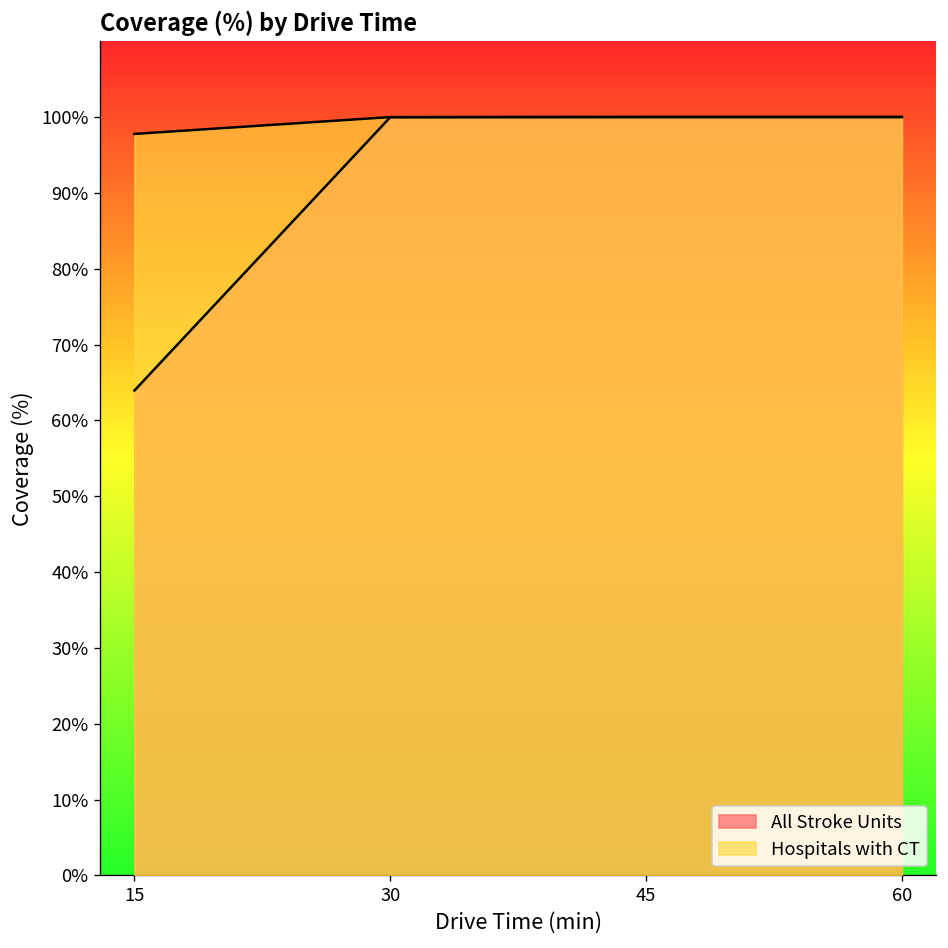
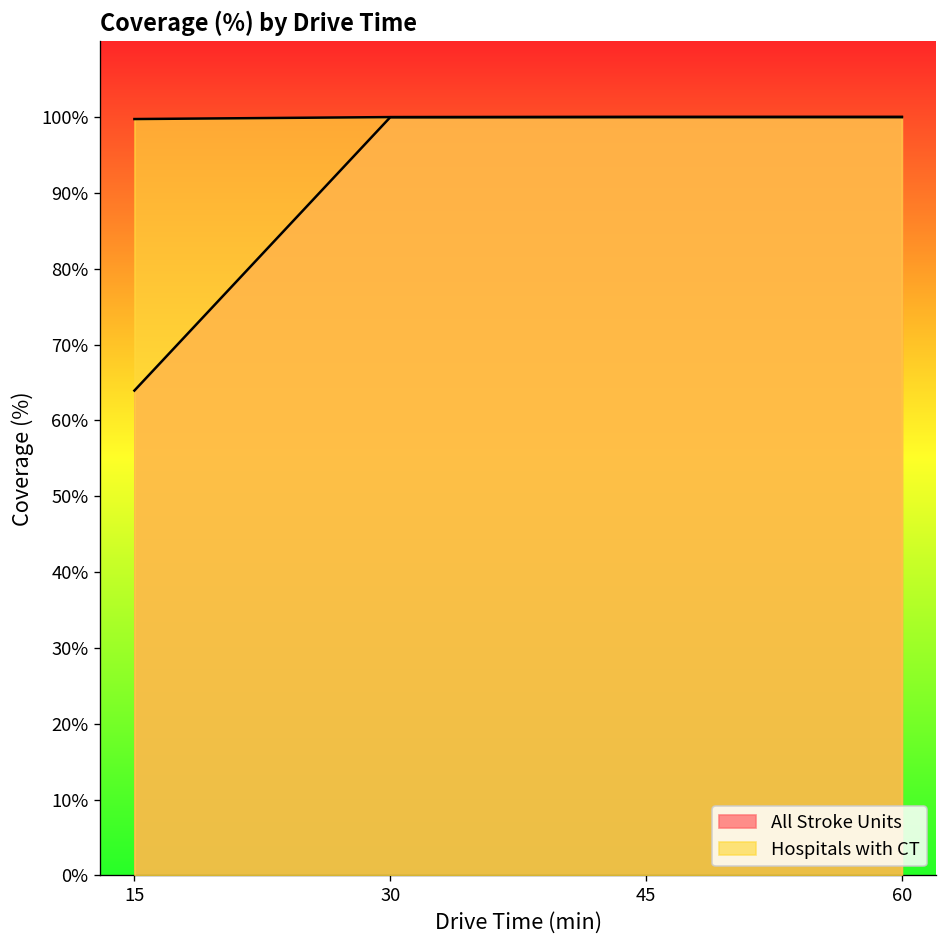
Hospitals with CT, 15: 98% -> 100%
